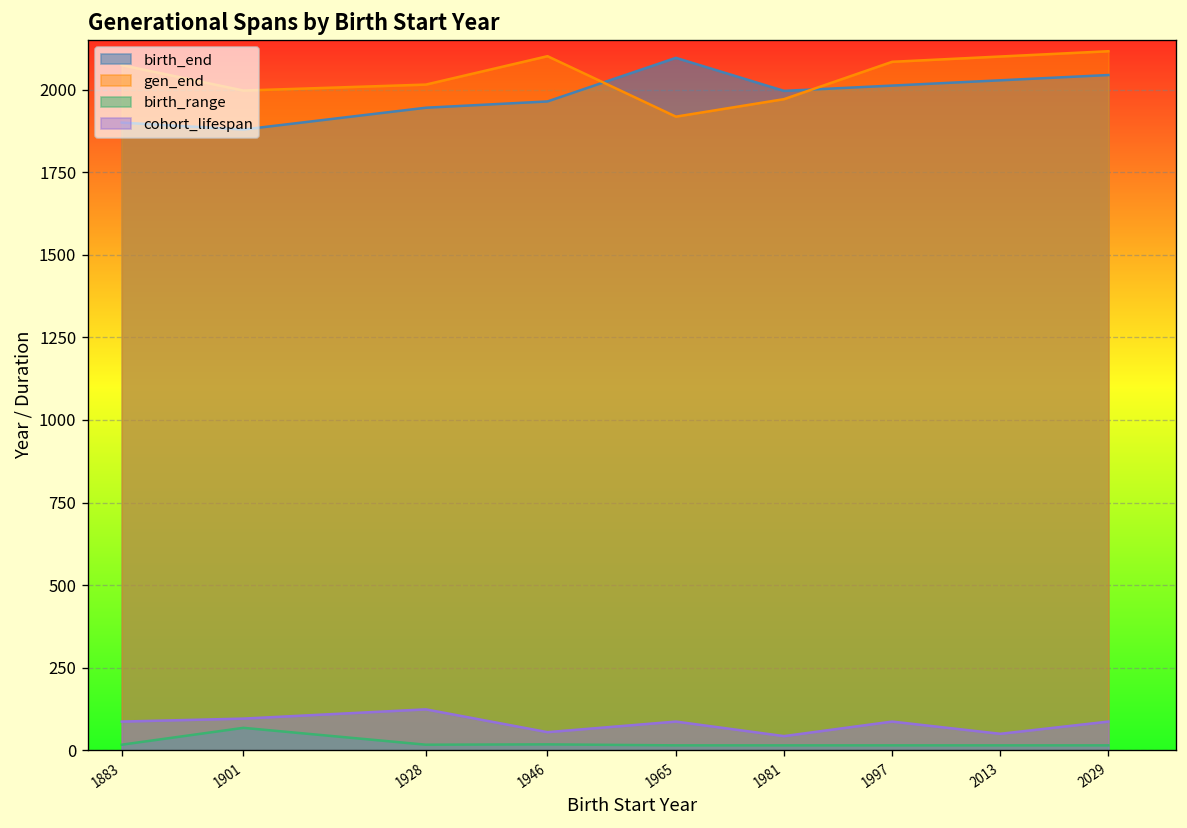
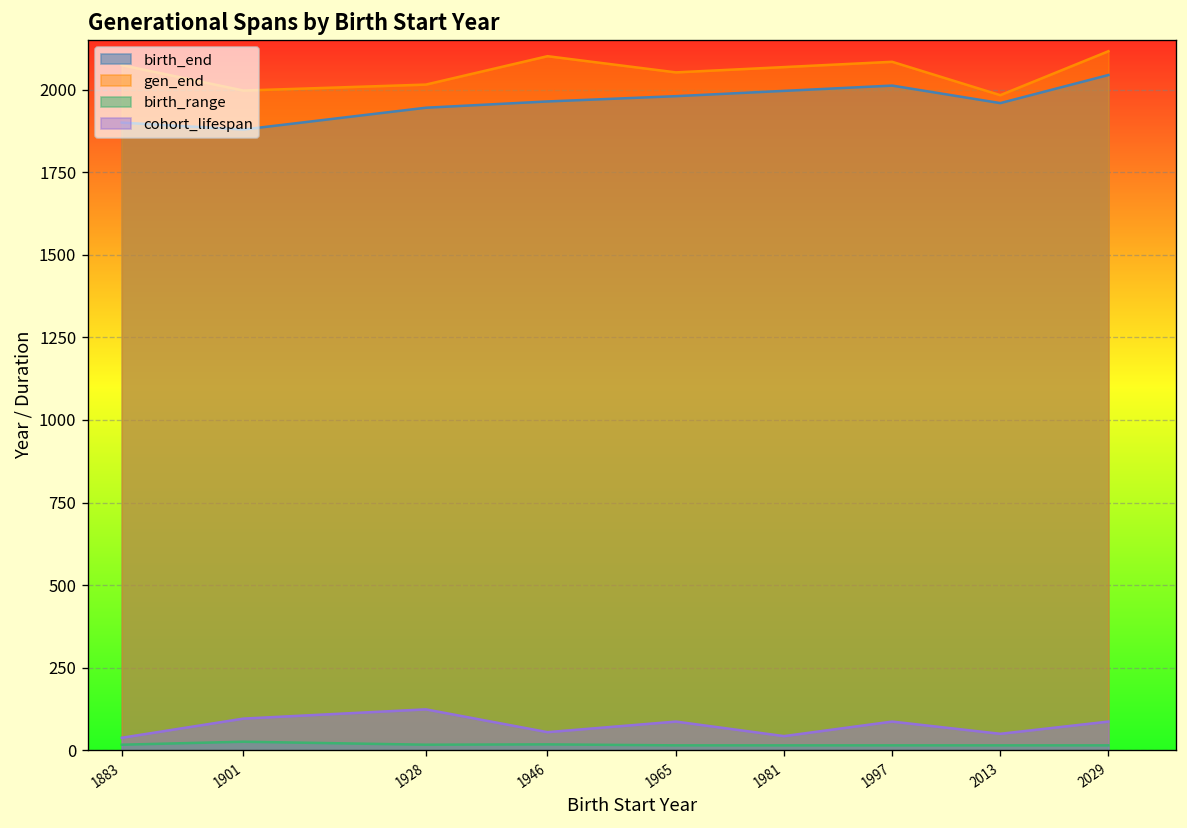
cohort_lifespan, 1883: 90 -> 40
birth_range, 1901: 70 -> 30
birth_end, 1965: 2100 -> 1980
gen_end, 1965: 1920 -> 2050
gen_end, 1981: 1970 -> 2070
birth_end, 2013: 2030 -> 1960
gen_end, 2013: 2100 -> 1980
